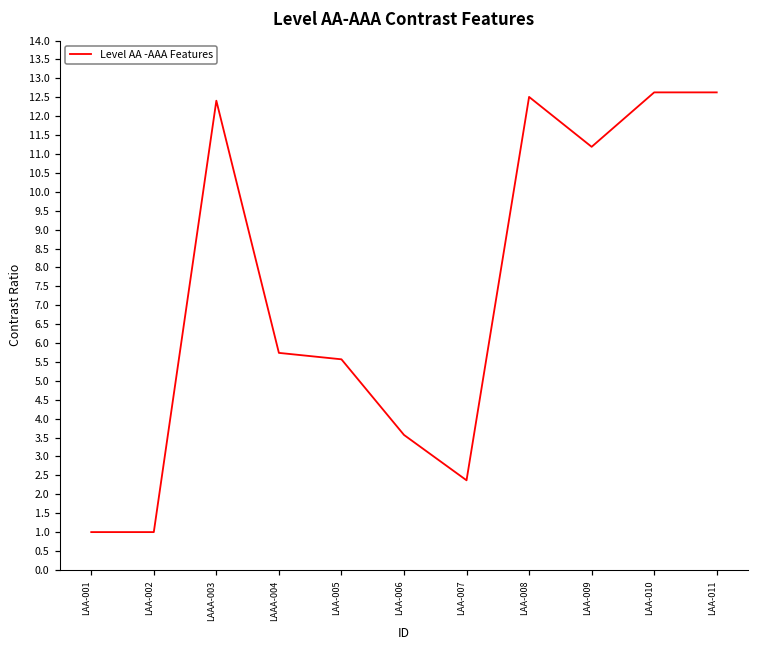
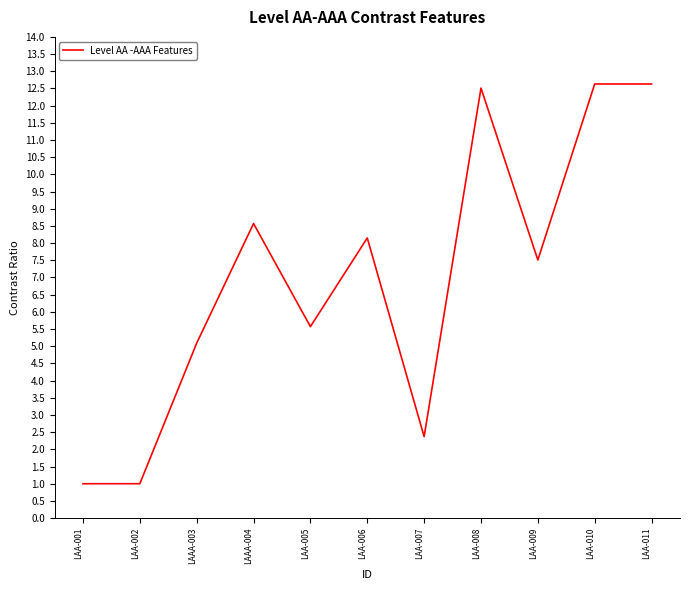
LAAA-003: 12.4 -> 5.1
LAAA-004: 5.7 -> 8.6
LAA-006: 3.6 -> 8.2
LAA-009: 11.2 -> 7.5
